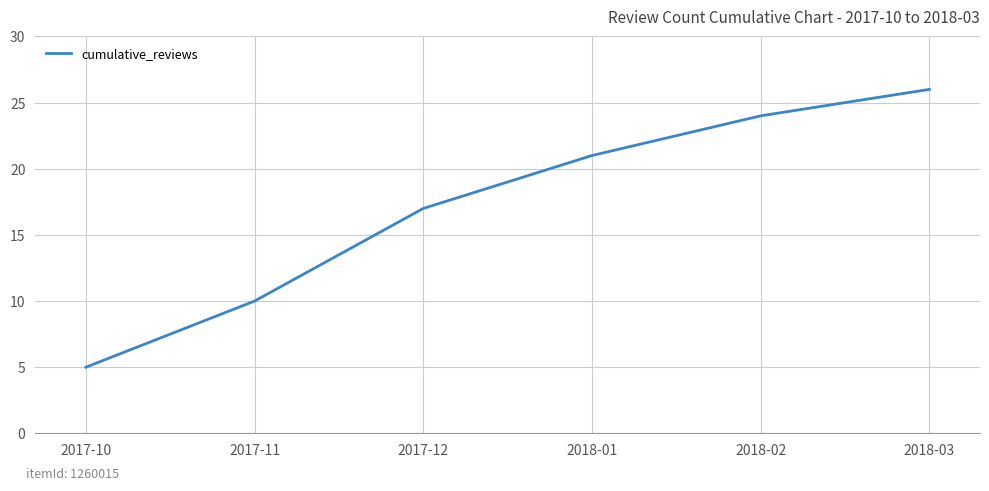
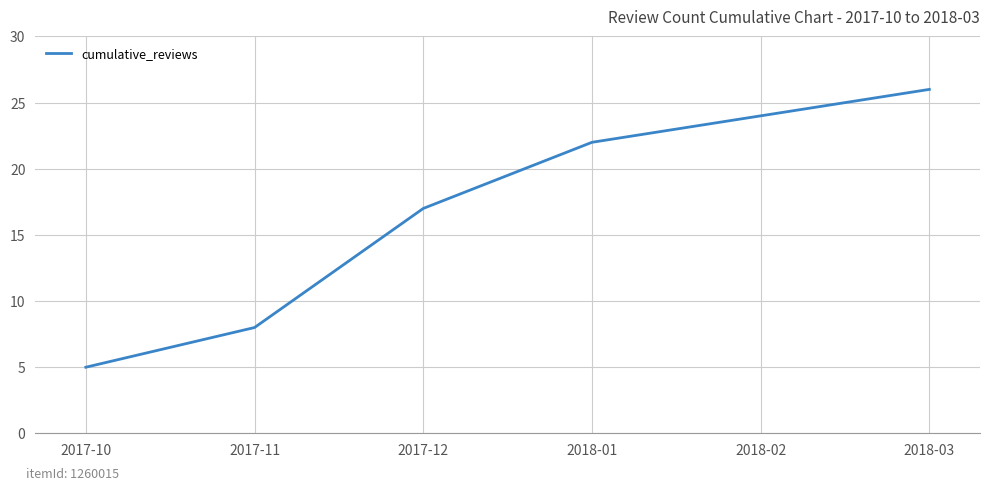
2017-11: 10 -> 8
2018-01: 21 -> 22
